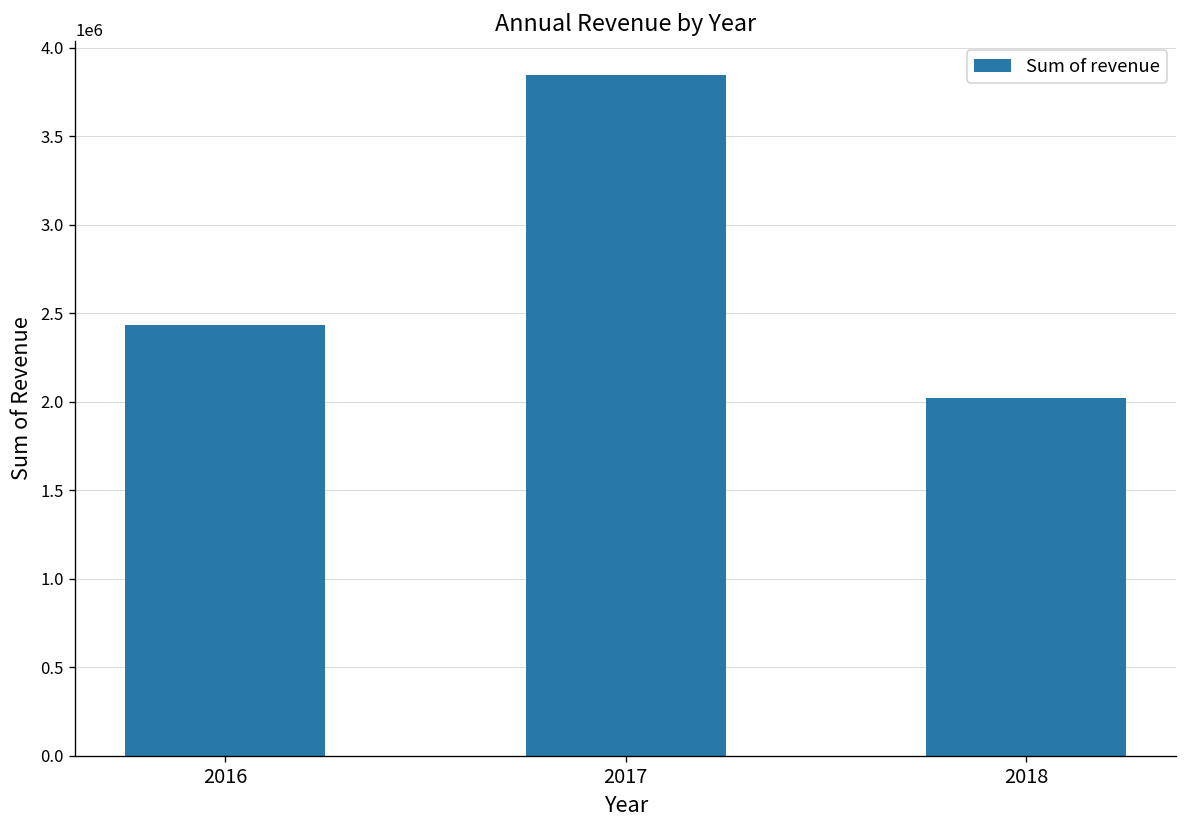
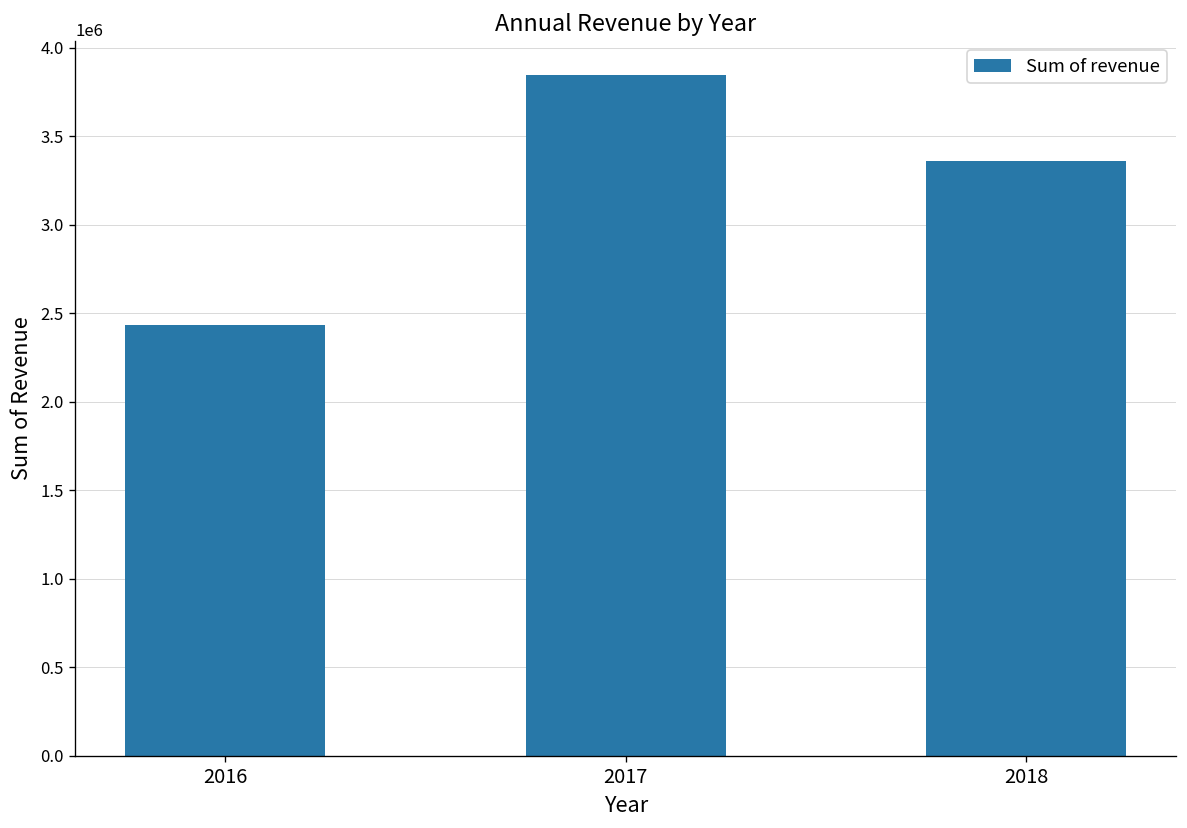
2018: 2020000 -> 3360000
